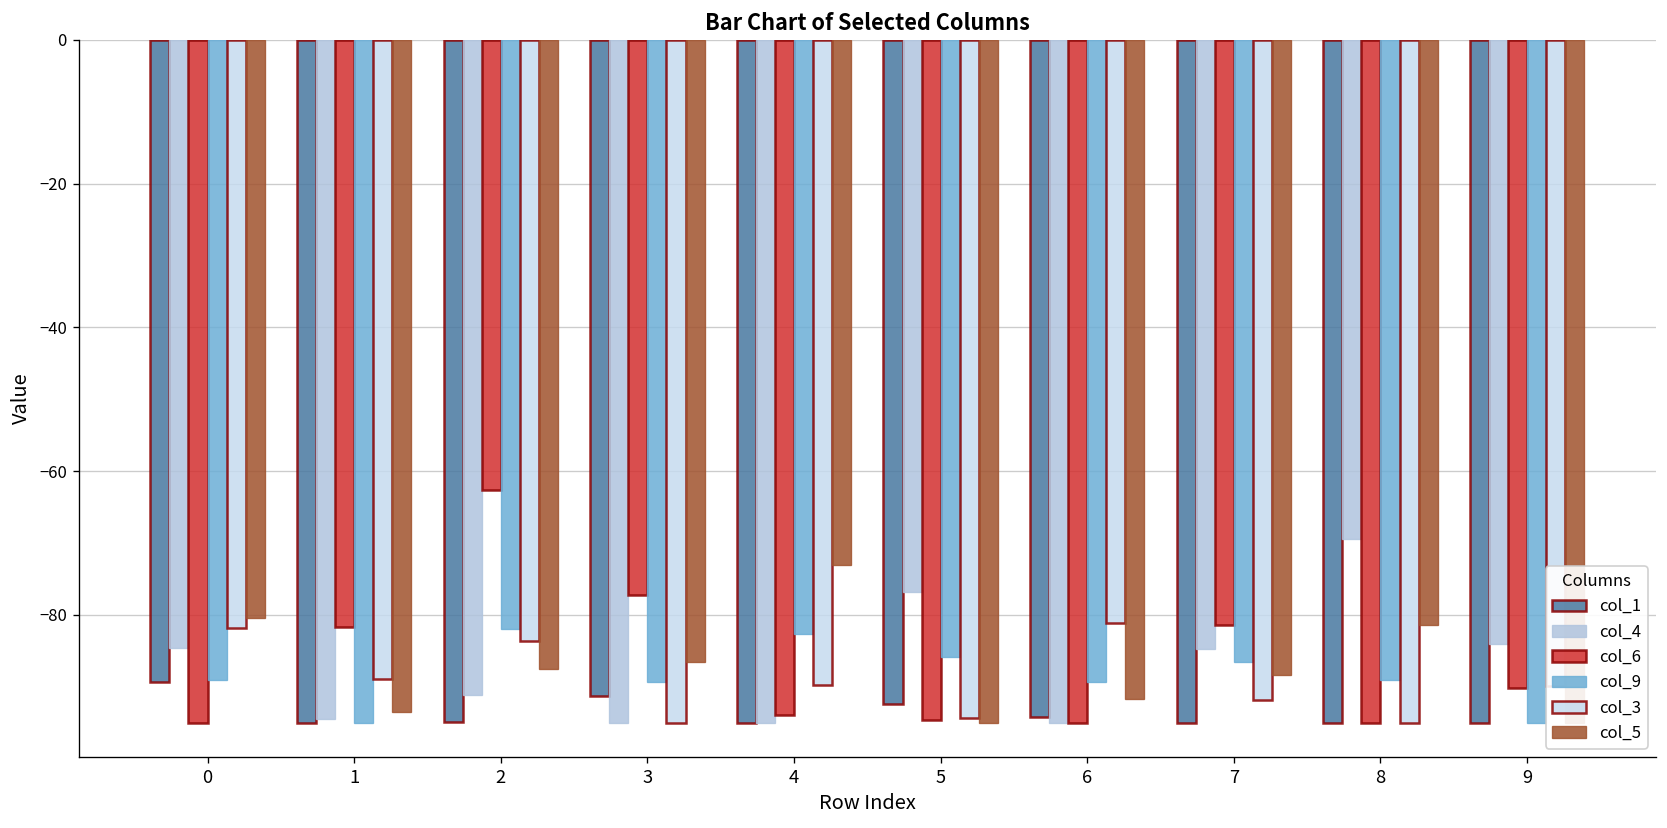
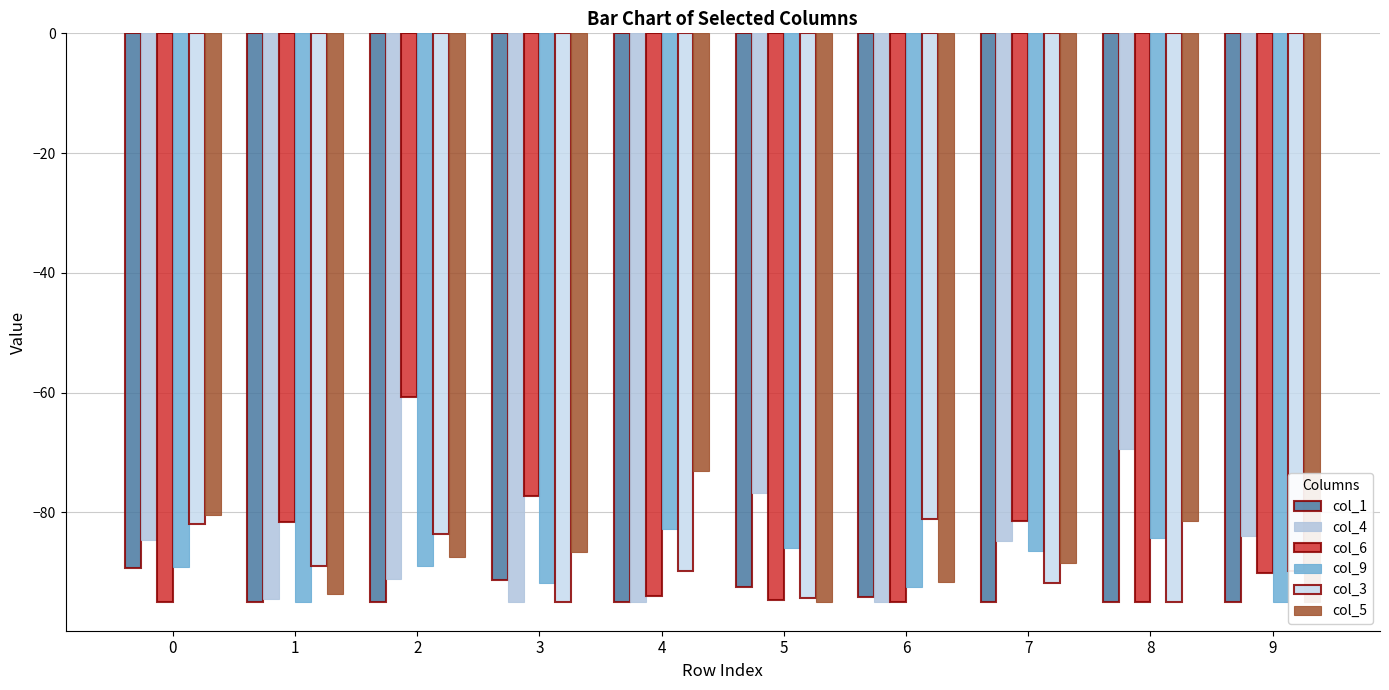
col_6, 2: -63 -> -61
col_9, 2: -82 -> -89
col_9, 3: -89 -> -92
col_9, 6: -89 -> -92
col_9, 8: -89 -> -84
